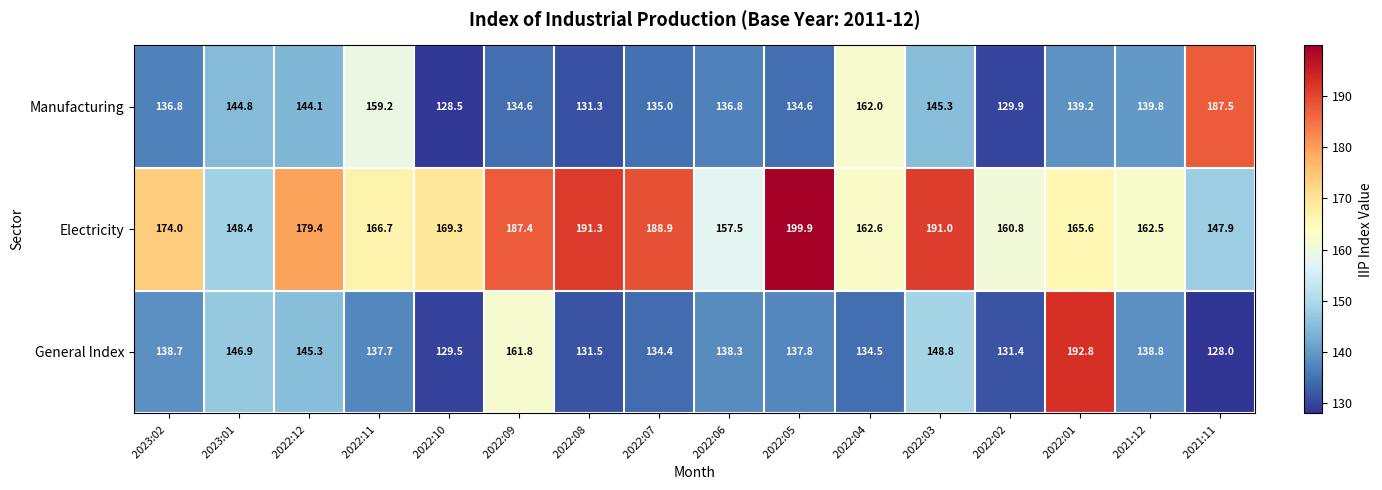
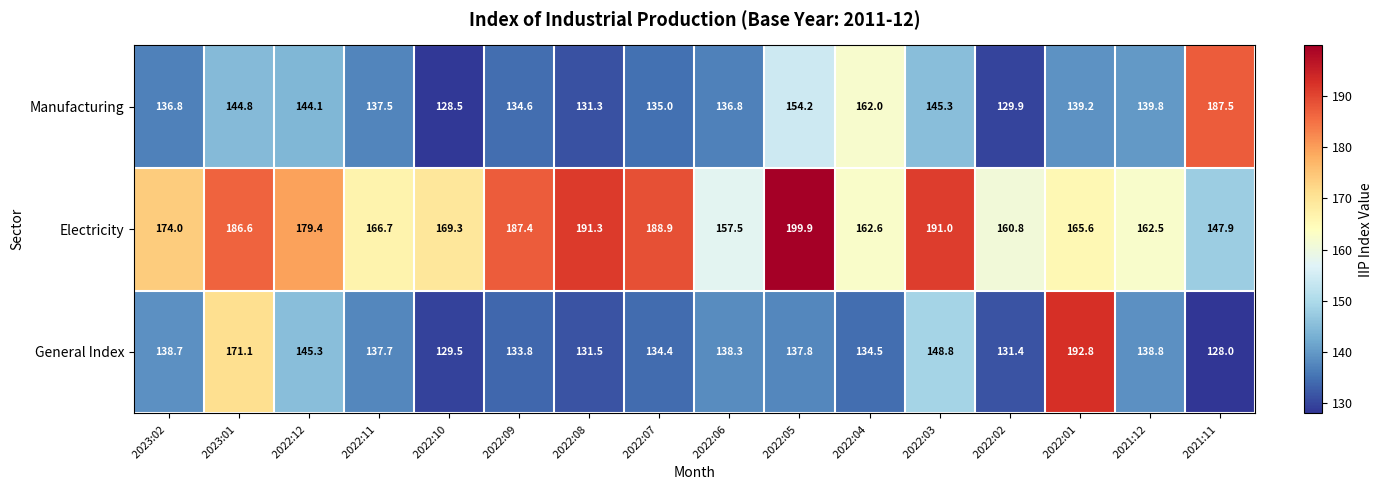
Manufacturing, 2022:11: 159.2 -> 137.5
Manufacturing, 2022:05: 134.6 -> 154.2
Electricity, 2023:01: 148.4 -> 186.6
General Index, 2023:01: 146.9 -> 171.1
General Index, 2022:09: 161.8 -> 133.8
